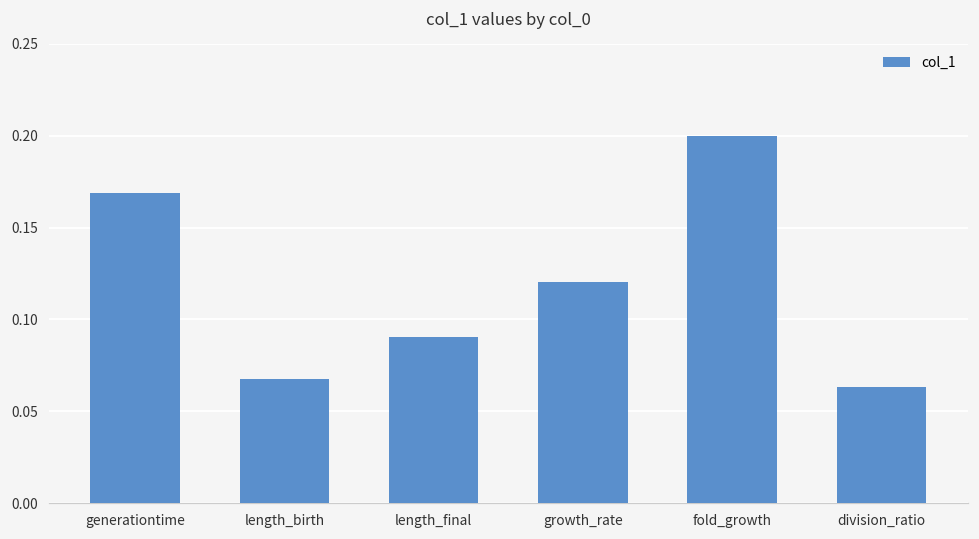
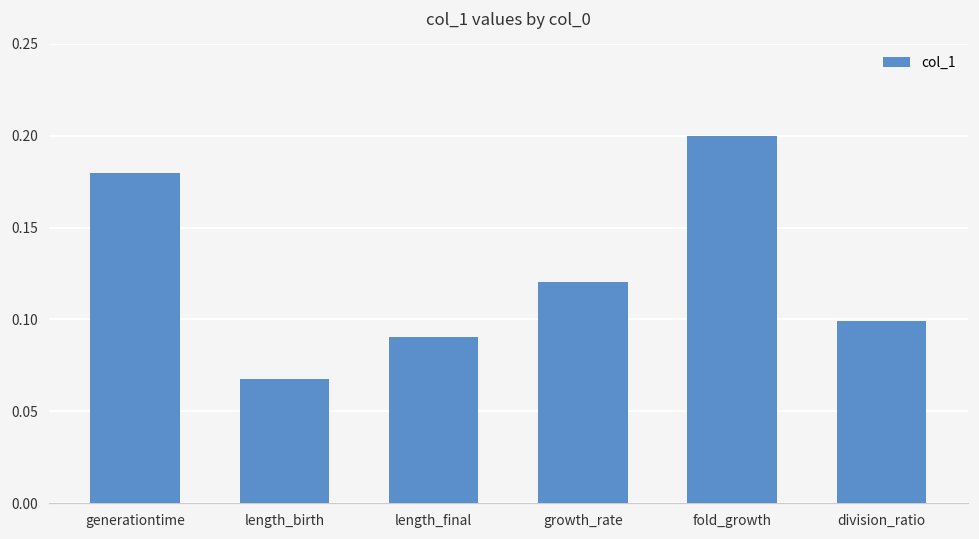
generationtime: 0.169 -> 0.179
division_ratio: 0.063 -> 0.099
